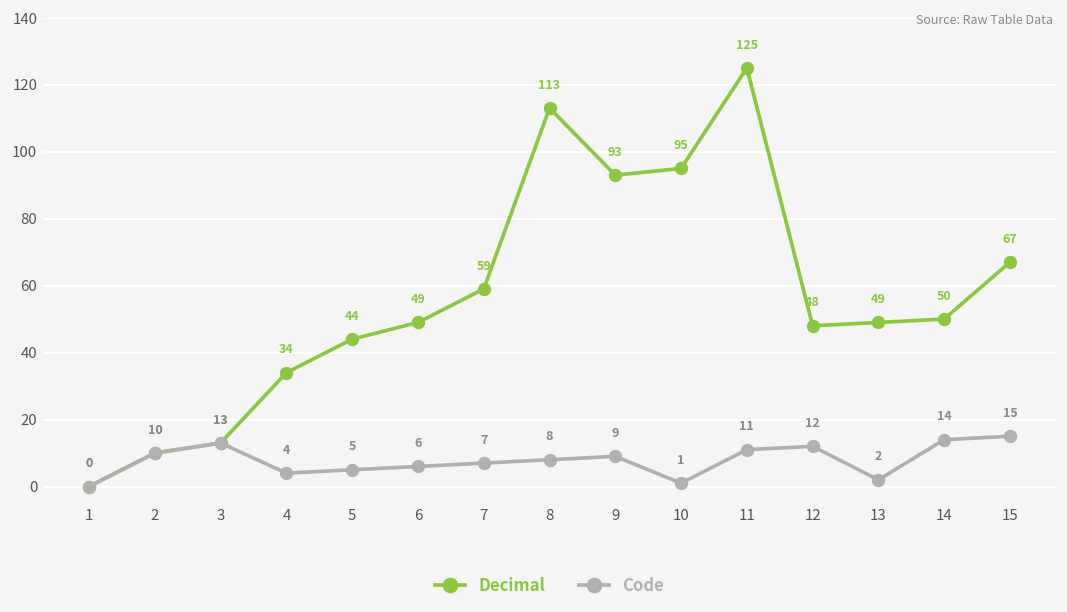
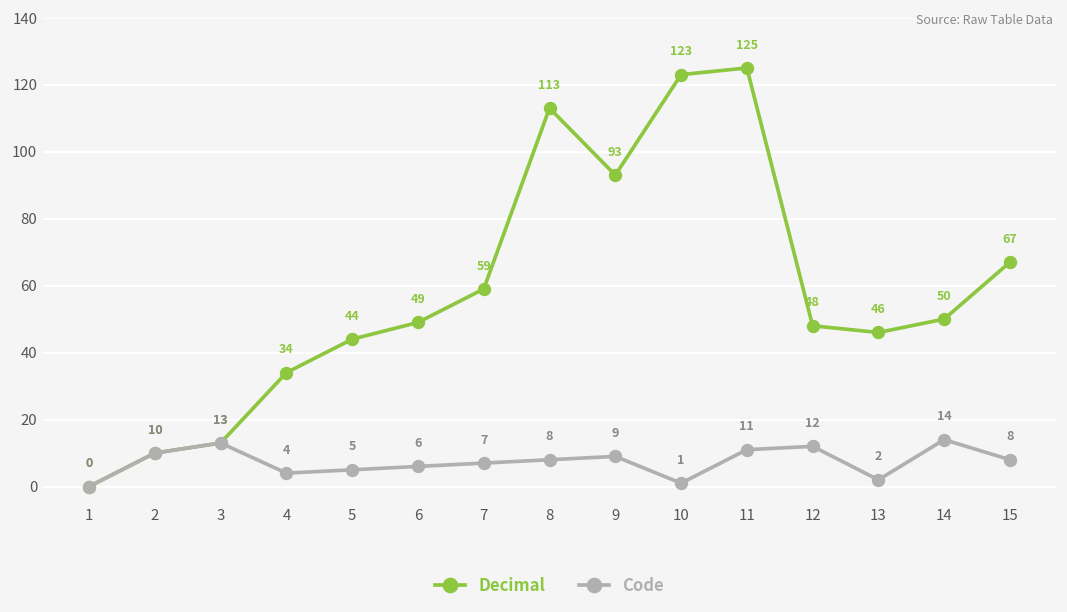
Decimal, 10: 95 -> 123
Decimal, 13: 49 -> 46
Code, 15: 15 -> 8
